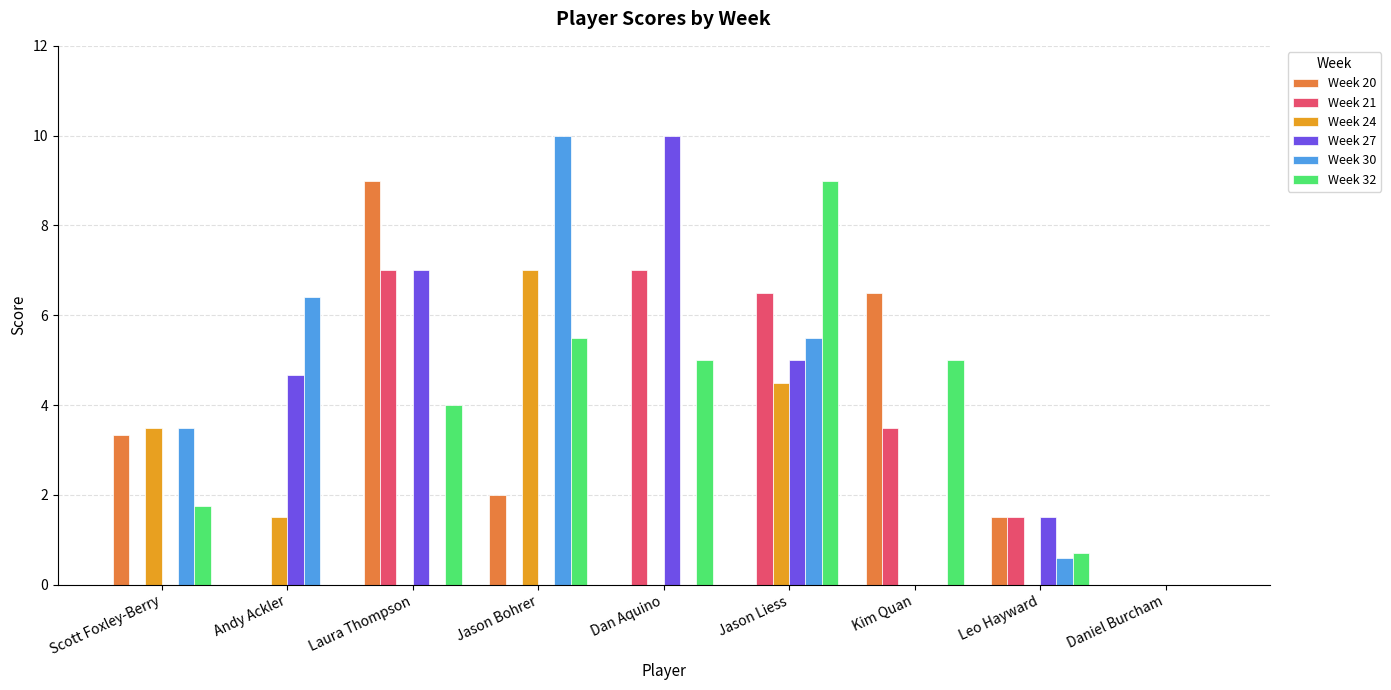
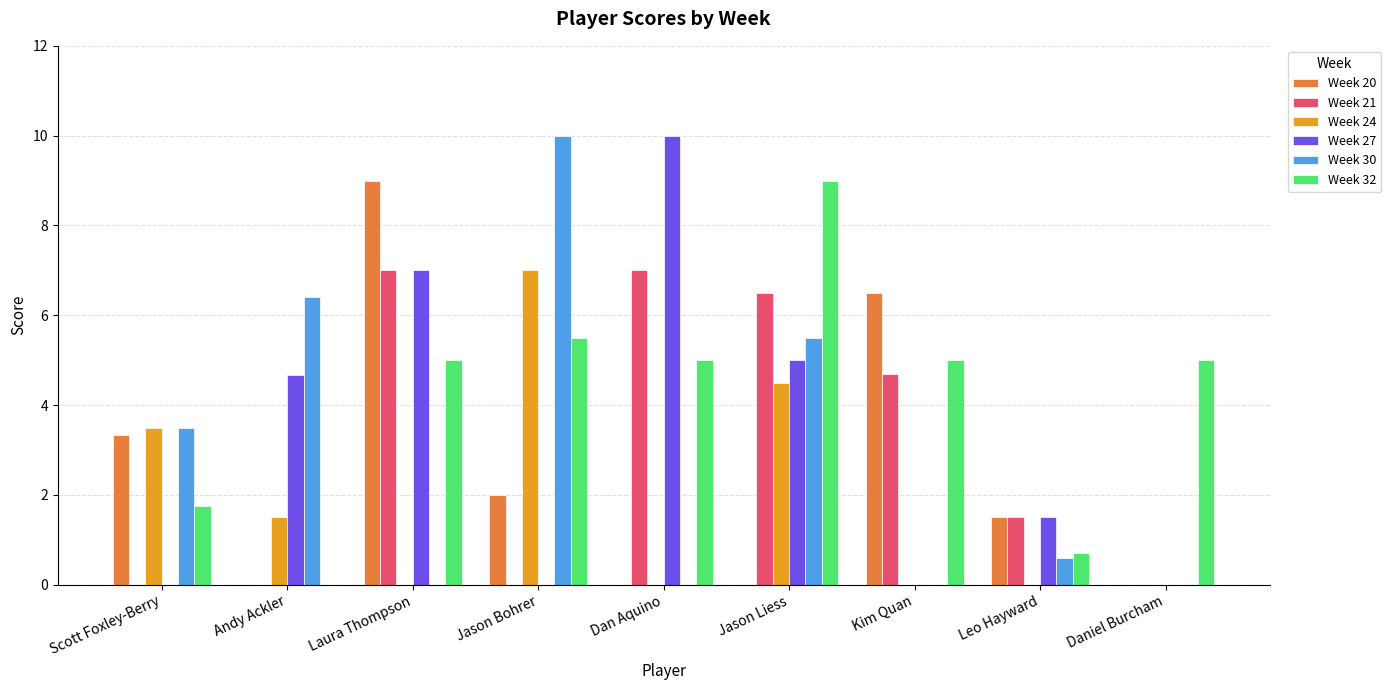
Week 32, Laura Thompson: 4 -> 5
Week 21, Kim Quan: 3.5 -> 4.7
Week 32, Daniel Burcham: 0 -> 5
